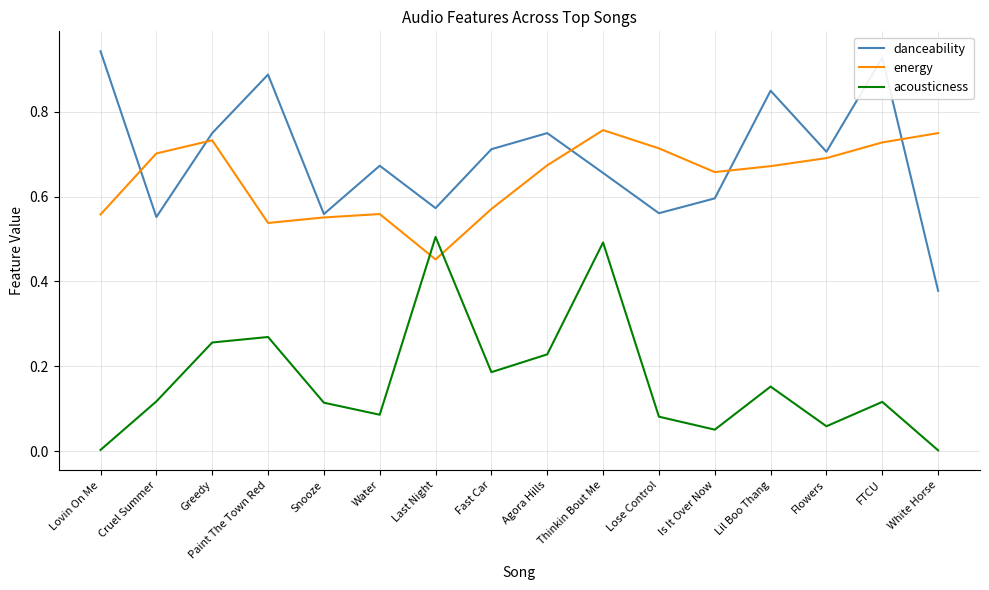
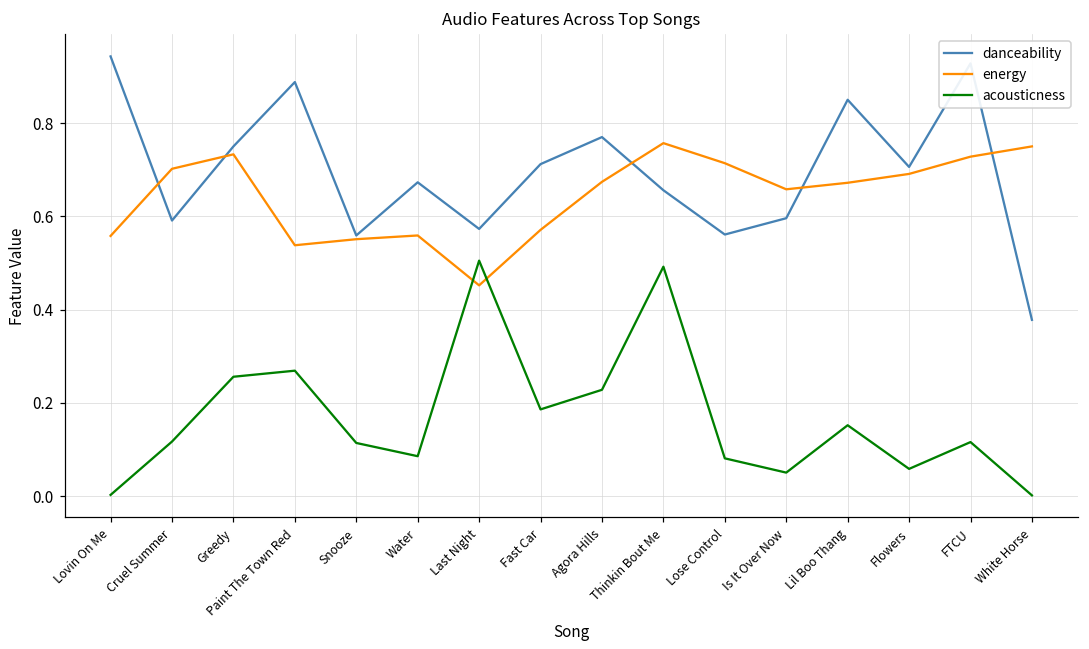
danceability, Cruel Summer: 0.55 -> 0.59
danceability, Agora Hills: 0.75 -> 0.77
